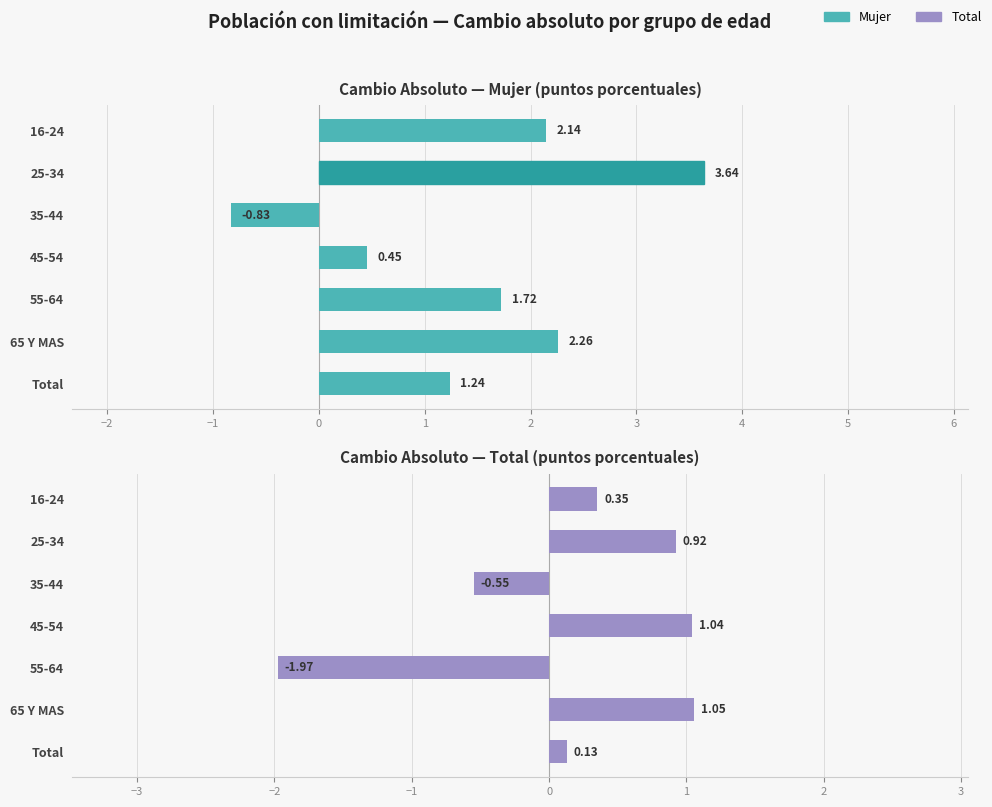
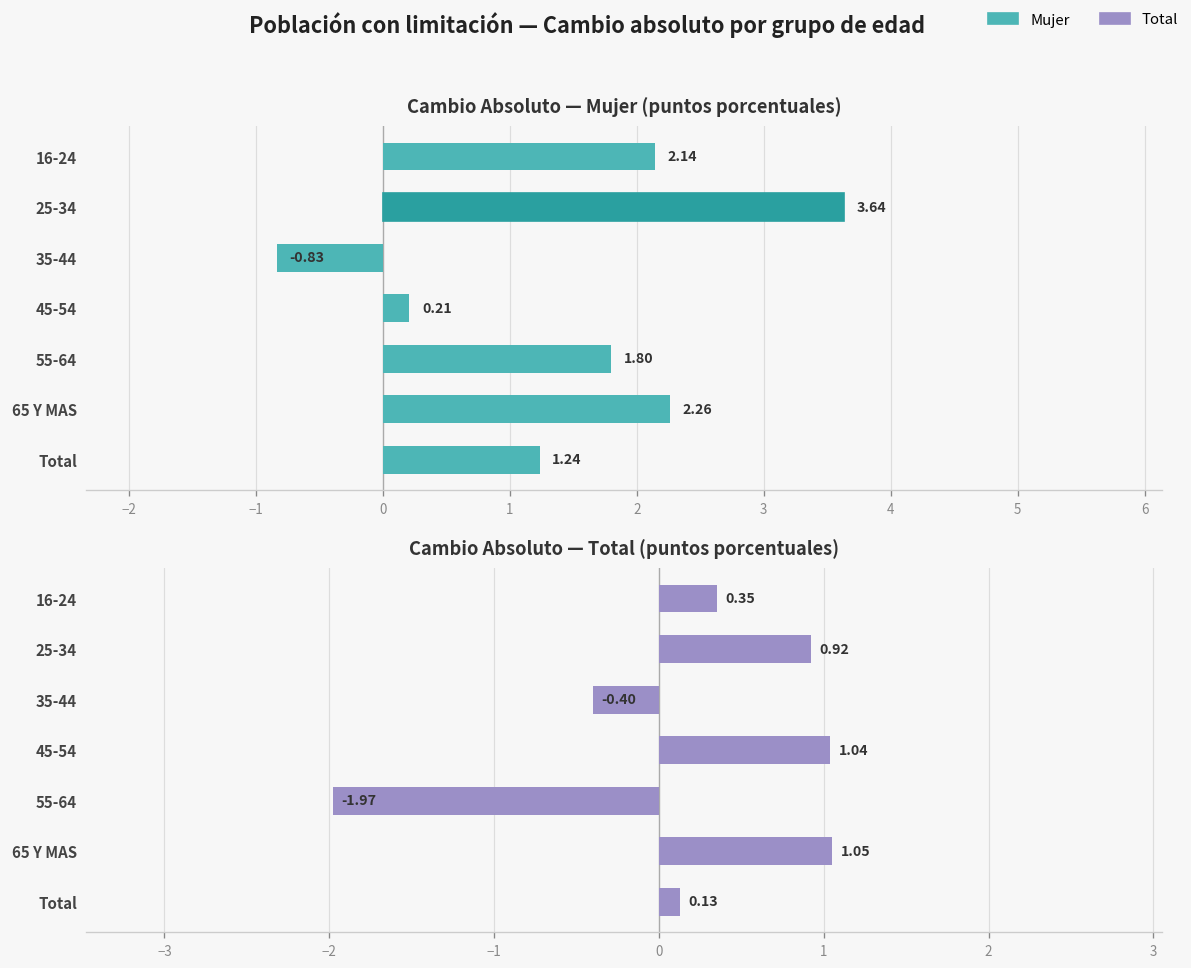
Cambio Absoluto — Mujer (puntos porcentuales), 45-54: 0.45 -> 0.21
Cambio Absoluto — Mujer (puntos porcentuales), 55-64: 1.72 -> 1.80
Cambio Absoluto — Total (puntos porcentuales), 35-44: -0.55 -> -0.40
